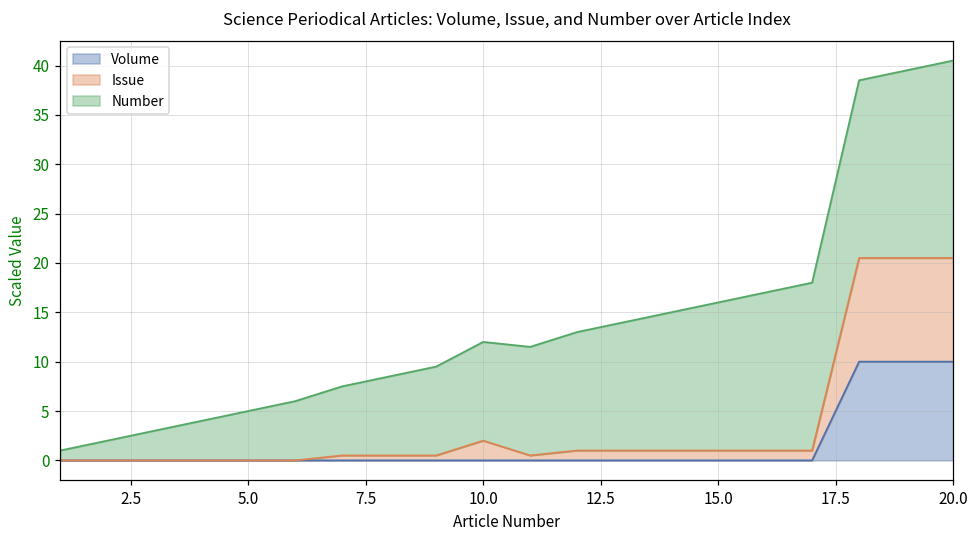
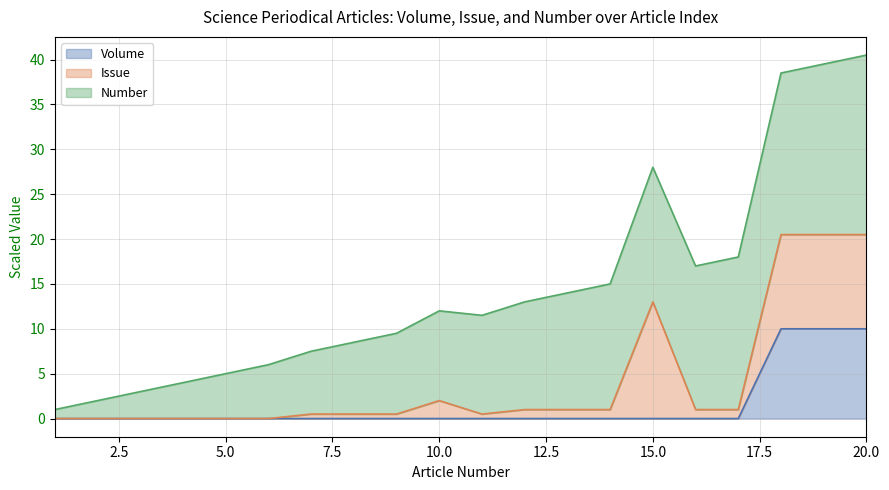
Issue, 15.0: 1 -> 13
